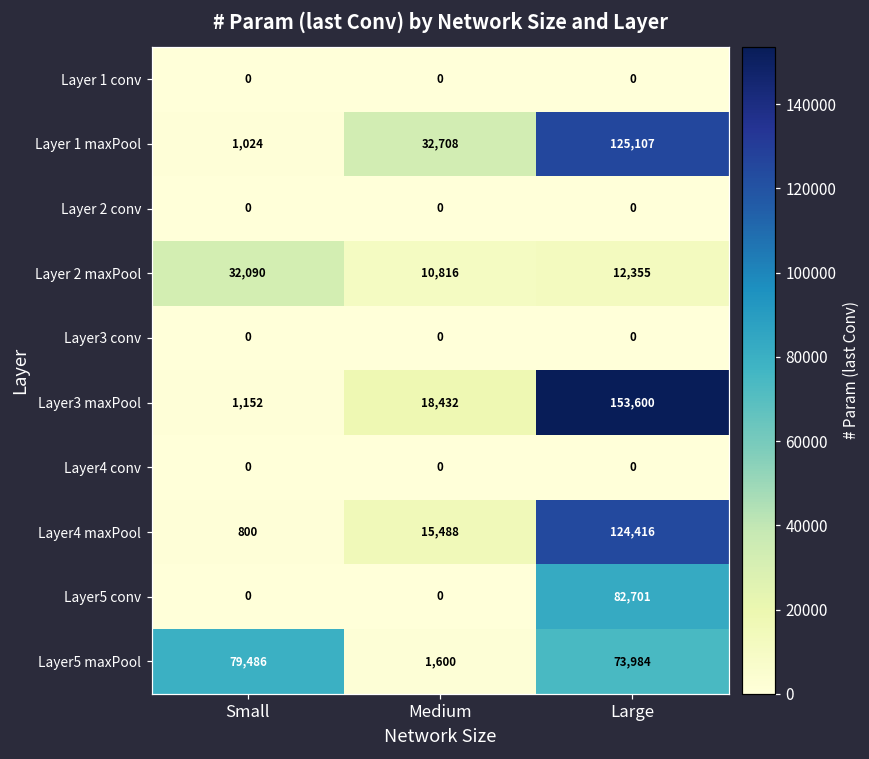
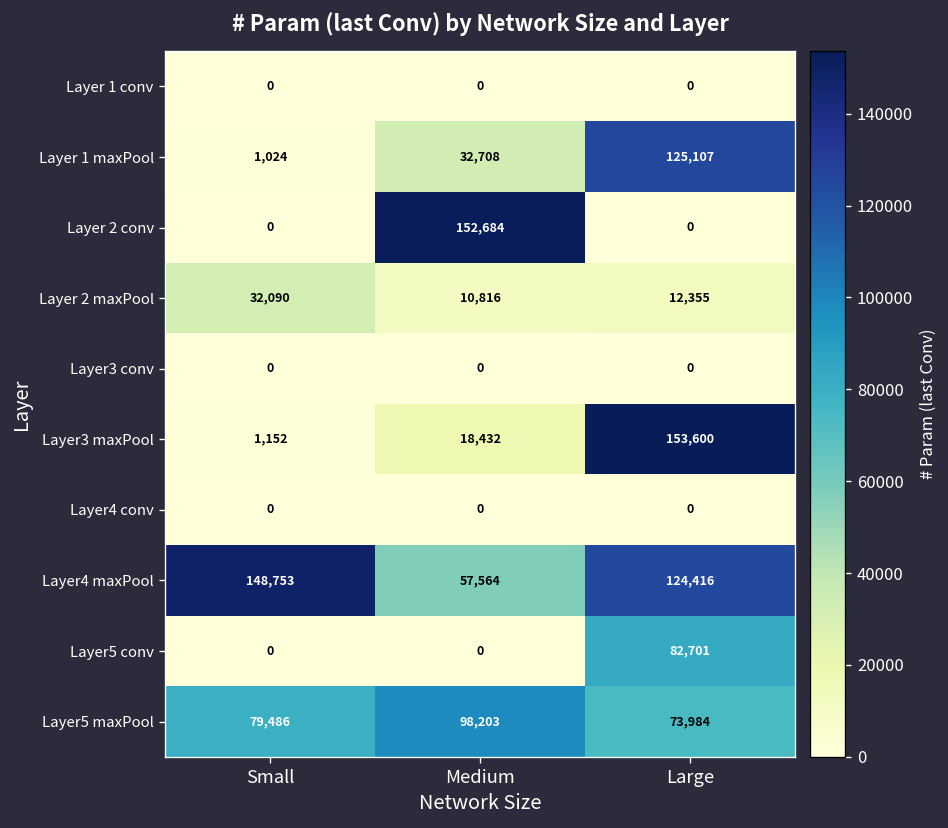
Layer 2 conv, Medium: 0 -> 152,684
Layer4 maxPool, Small: 800 -> 148,753
Layer4 maxPool, Medium: 15,488 -> 57,564
Layer5 maxPool, Medium: 1,600 -> 98,203
